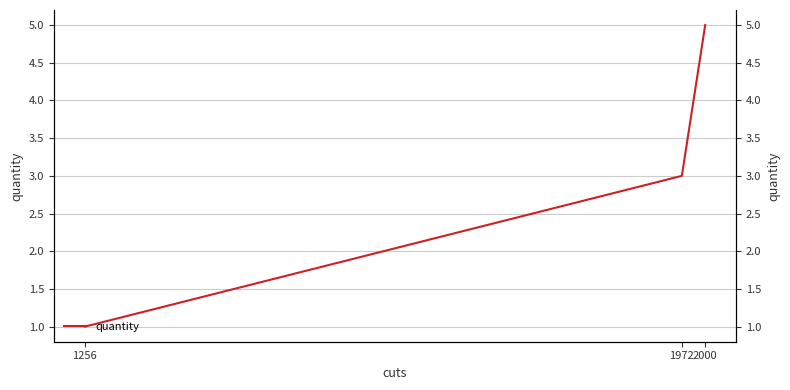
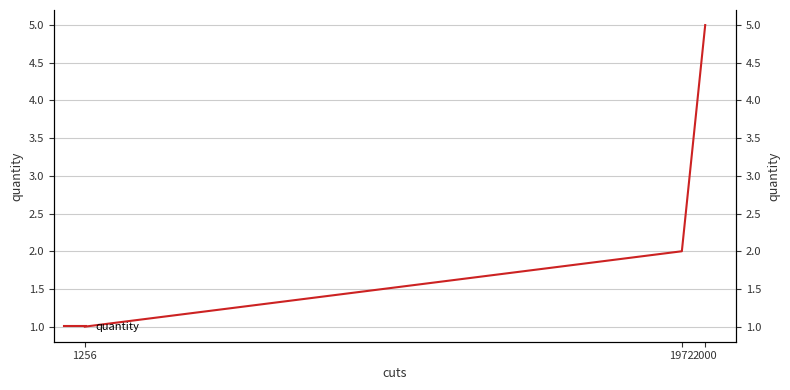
1972: 3 -> 2
